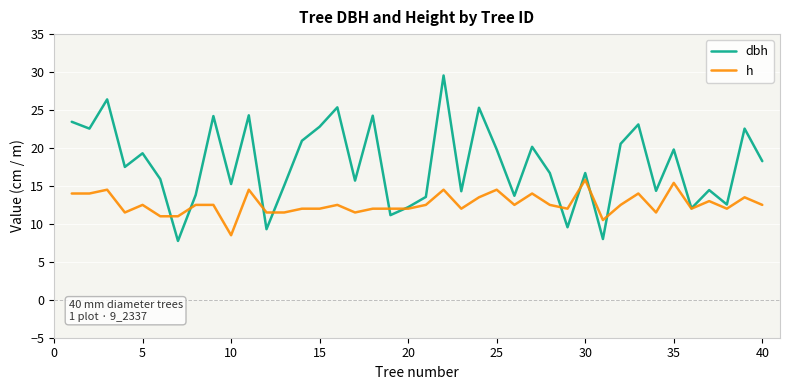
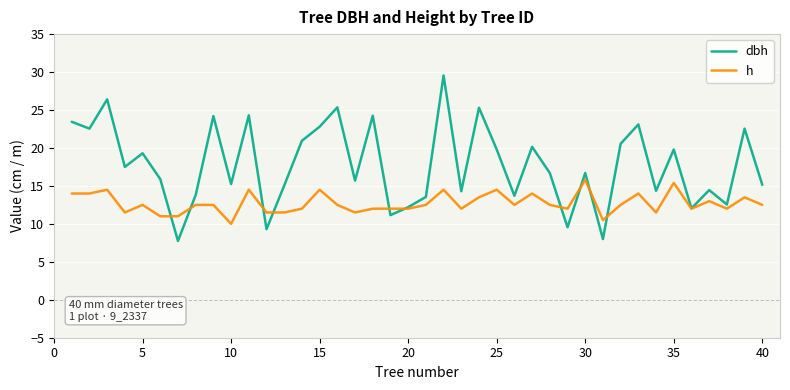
h, 10: 9 -> 10
h, 15: 12 -> 15
dbh, 40: 18 -> 15
